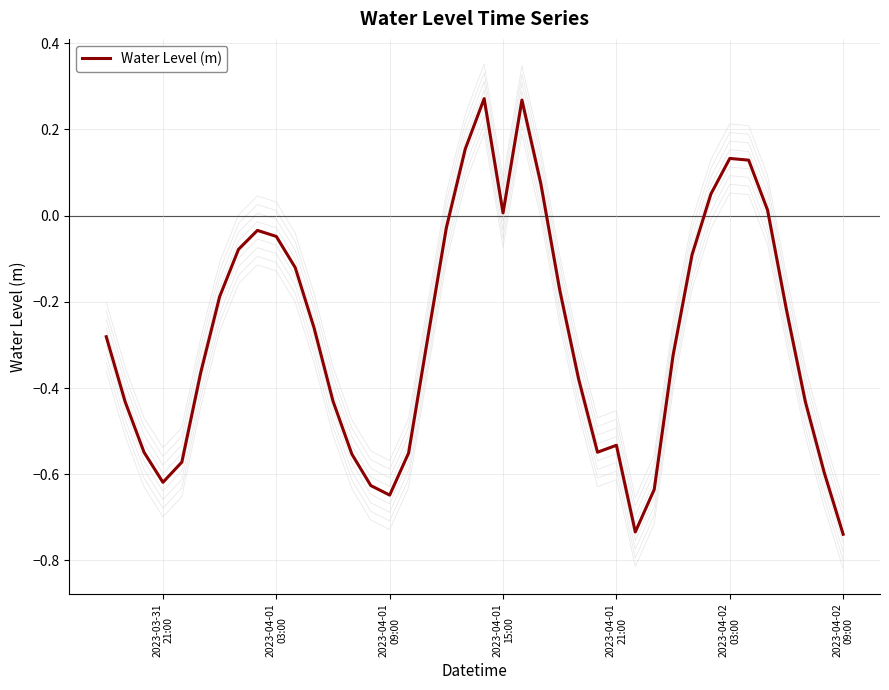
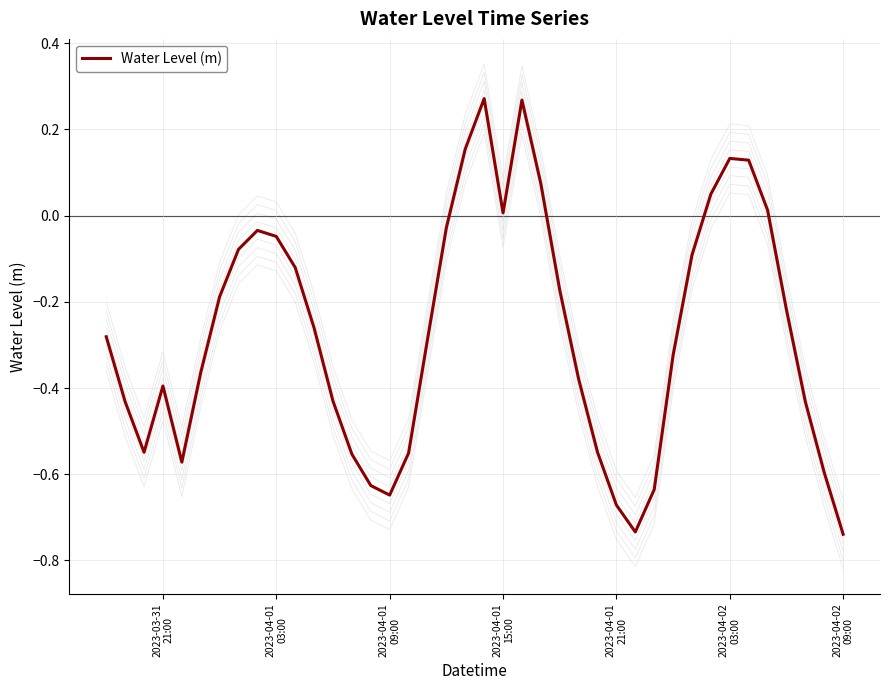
Water Level (m), 2023-03-31 21:00: -0.62 -> -0.40
Water Level (m), 2023-04-01 21:00: -0.53 -> -0.67
